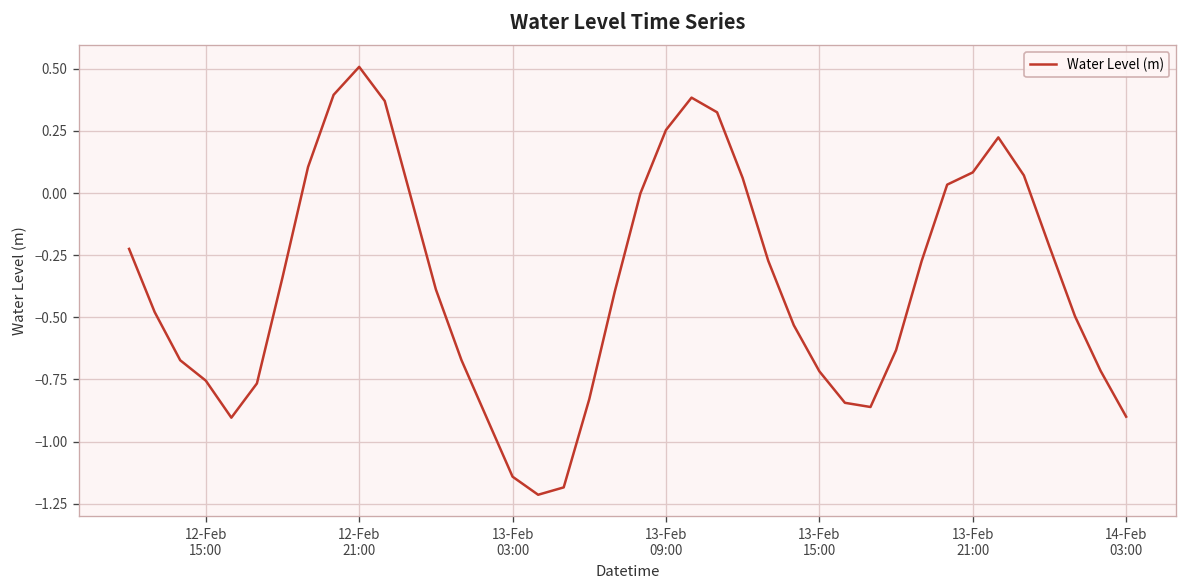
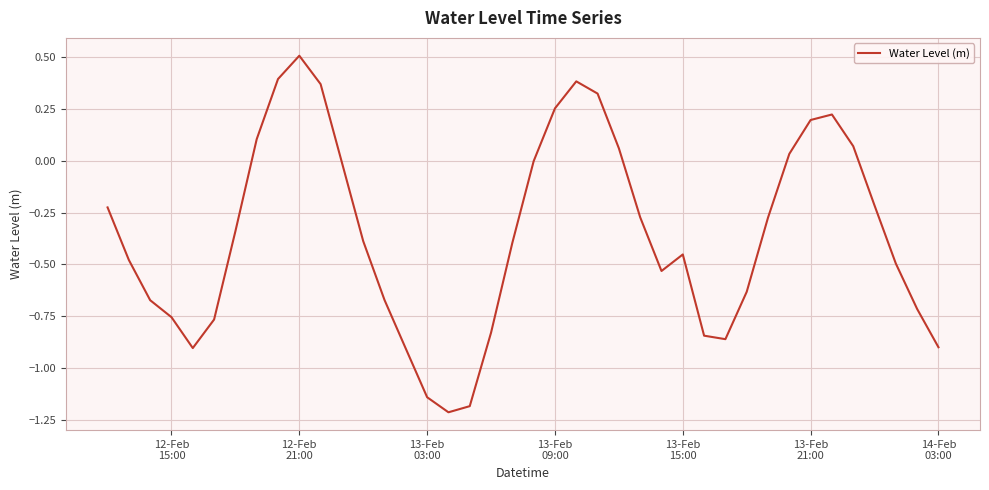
13-Feb 15:00: -0.72 -> -0.45
13-Feb 21:00: 0.08 -> 0.20
